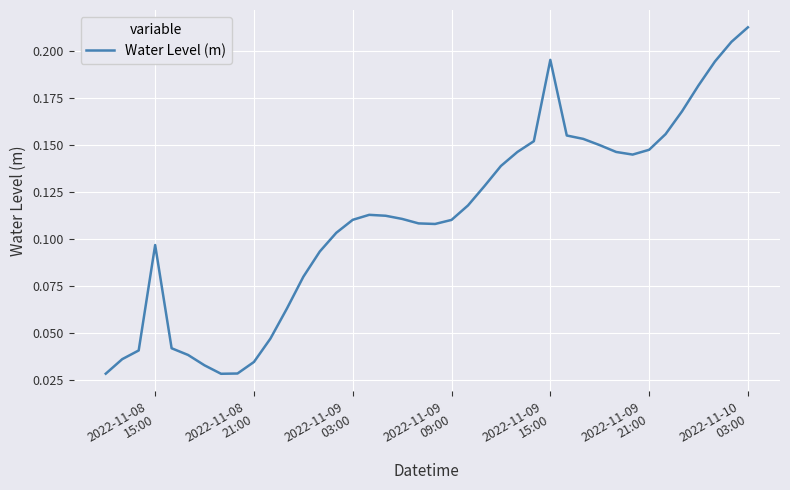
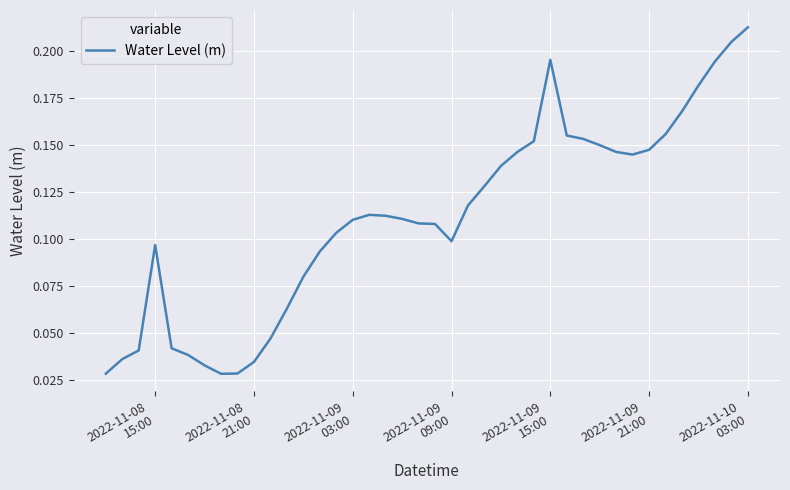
2022-11-09 09:00: 0.110 -> 0.099
